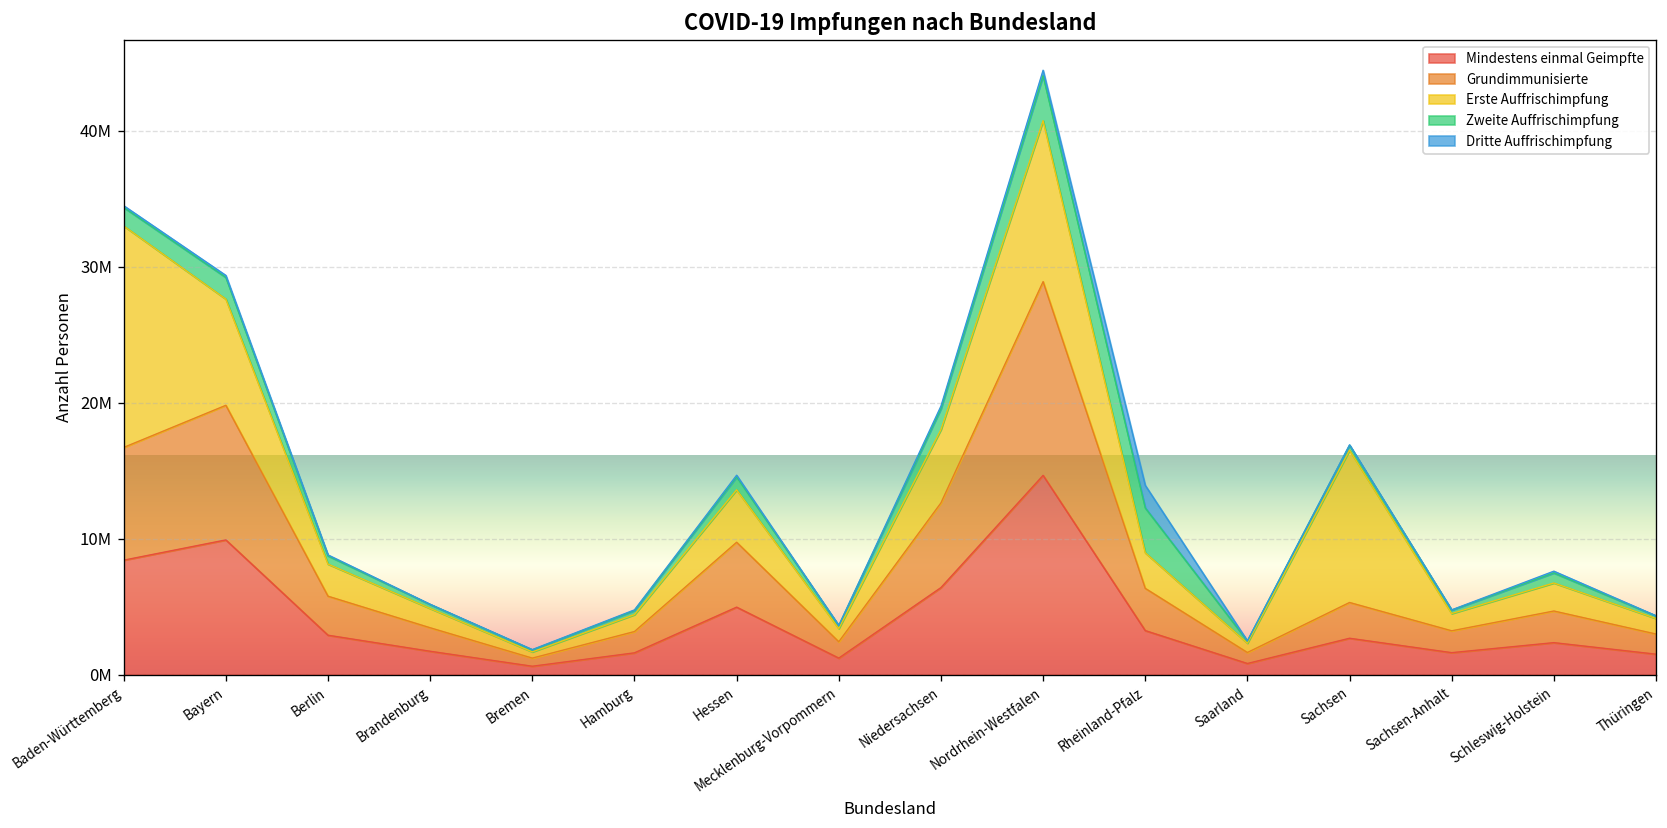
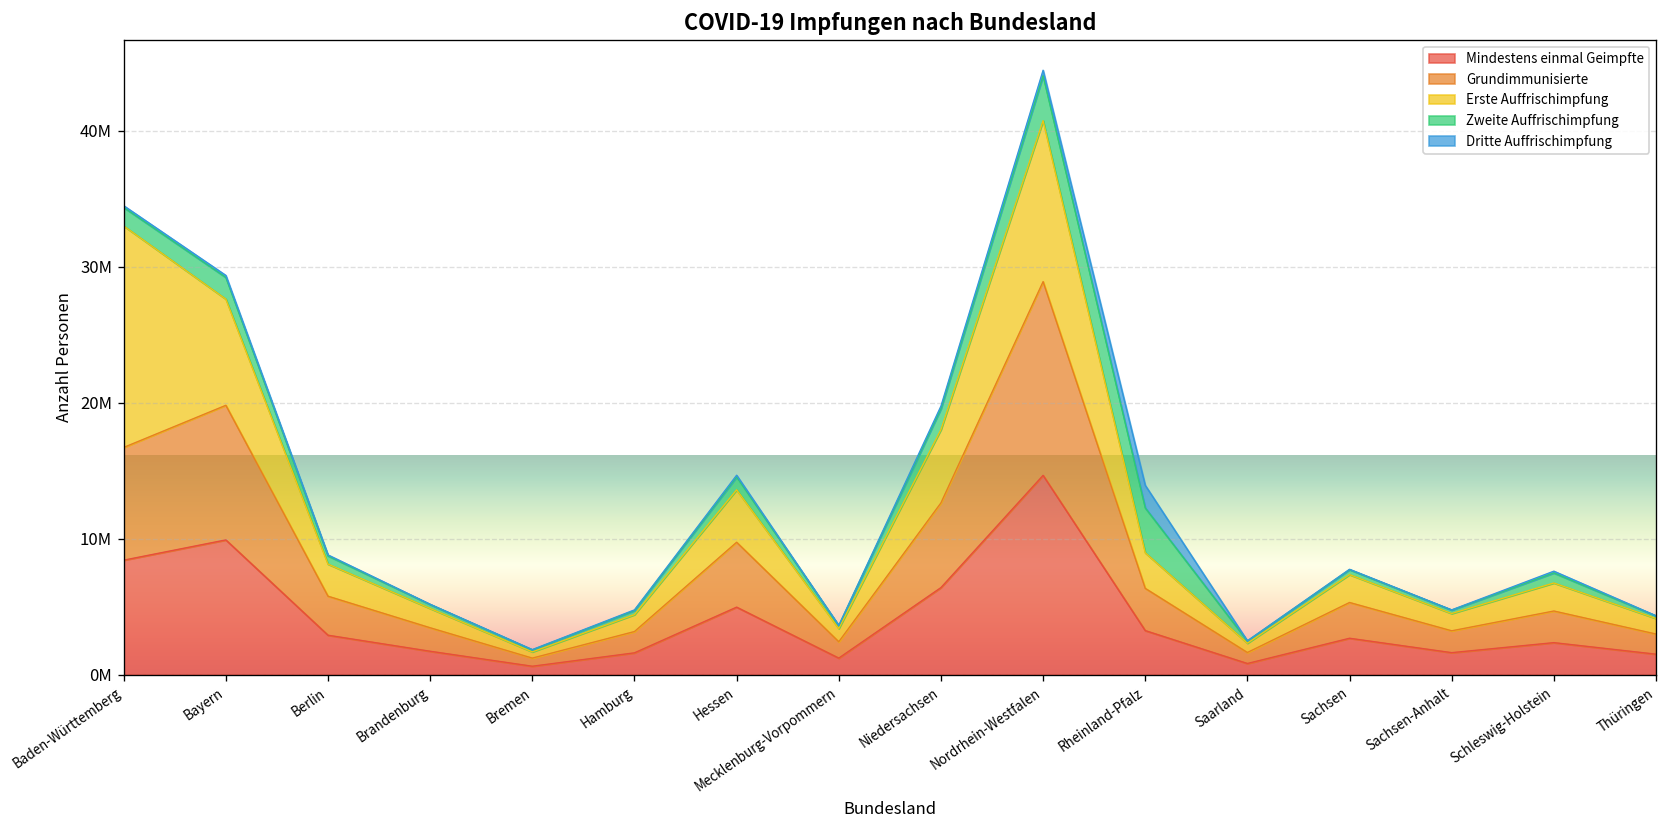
Erste Auffrischimpfung, Sachsen: 11200000 -> 2000000
